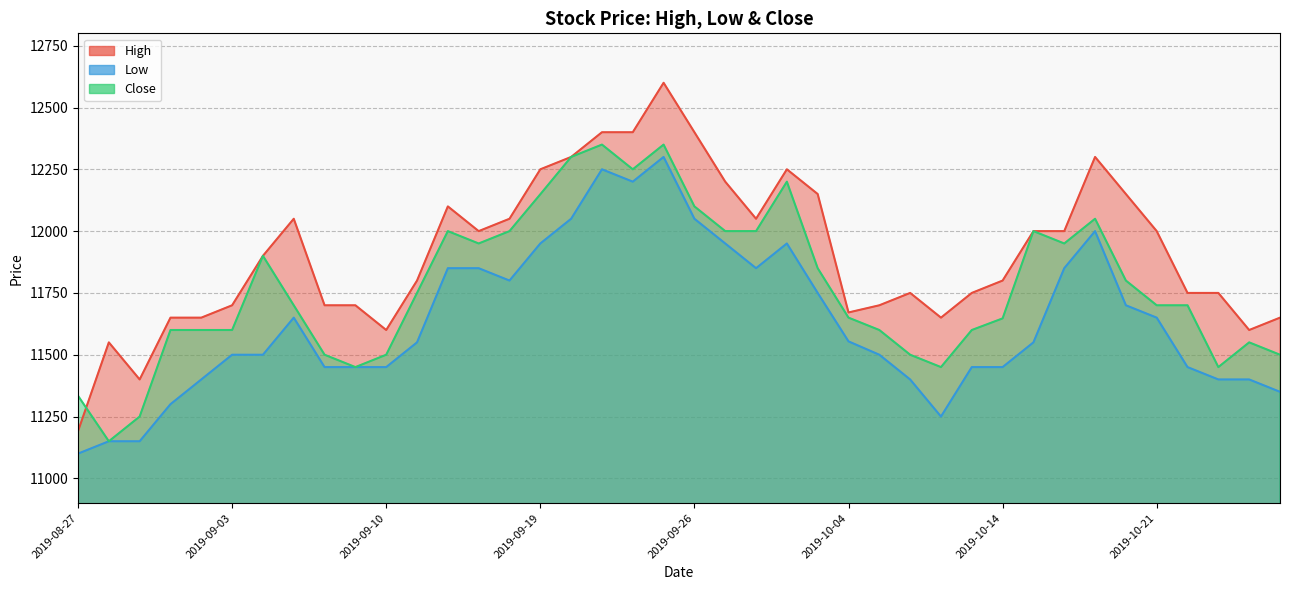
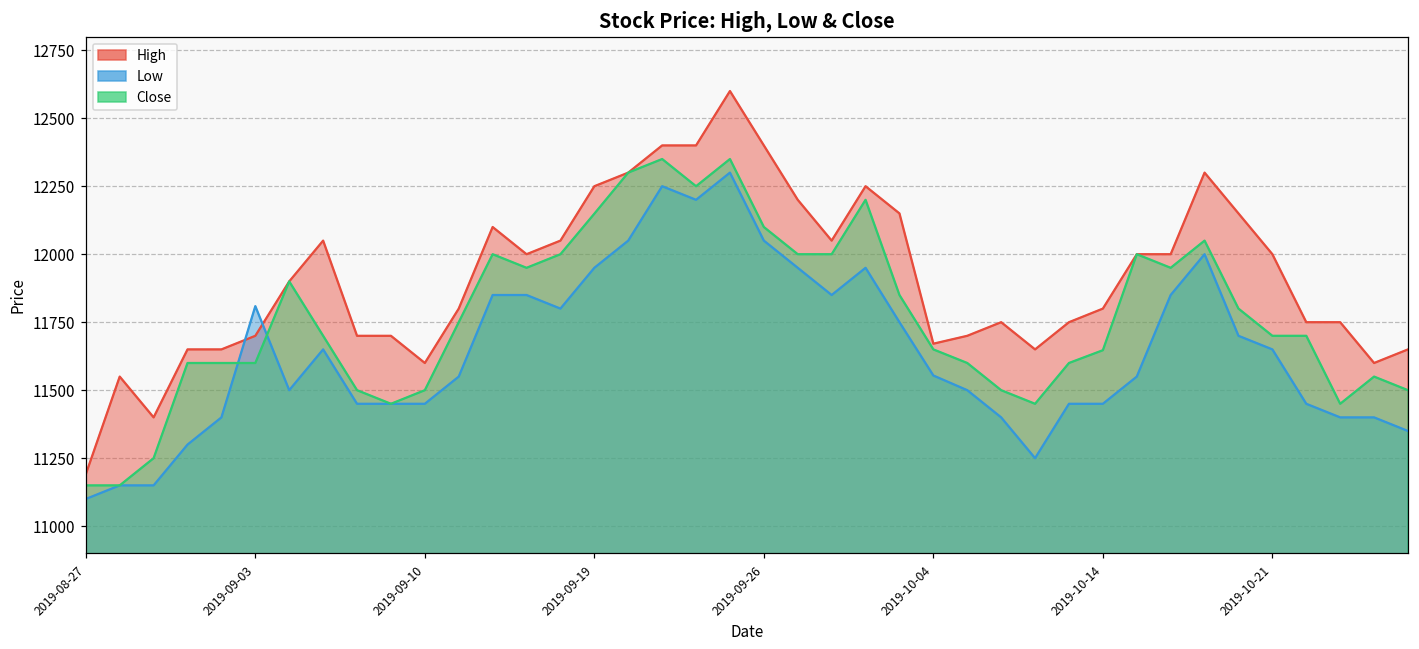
Close, 2019-08-27: 11330 -> 11150
Low, 2019-09-03: 11500 -> 11810
